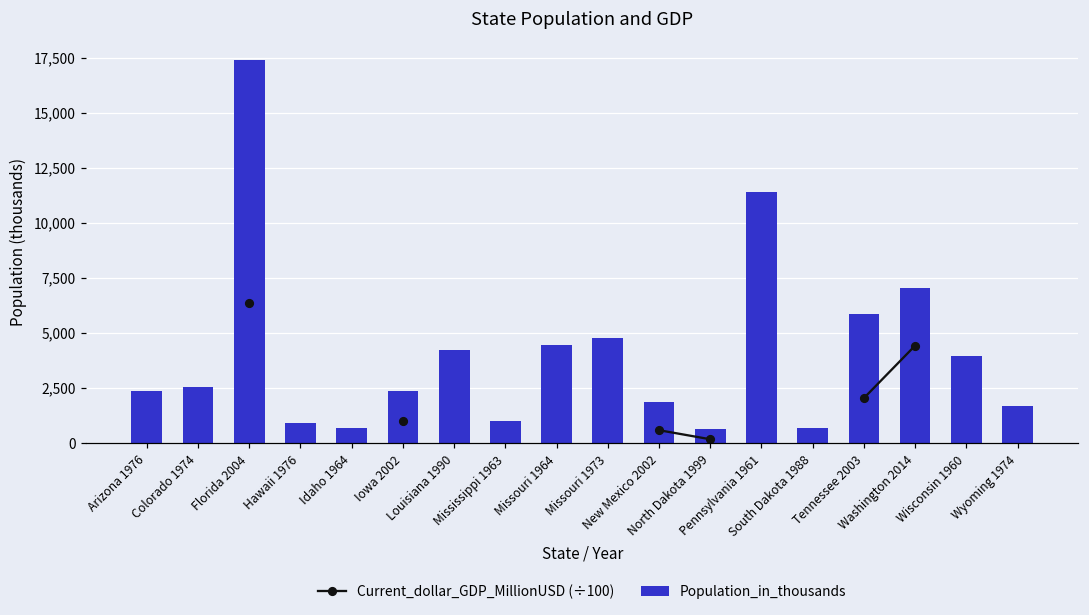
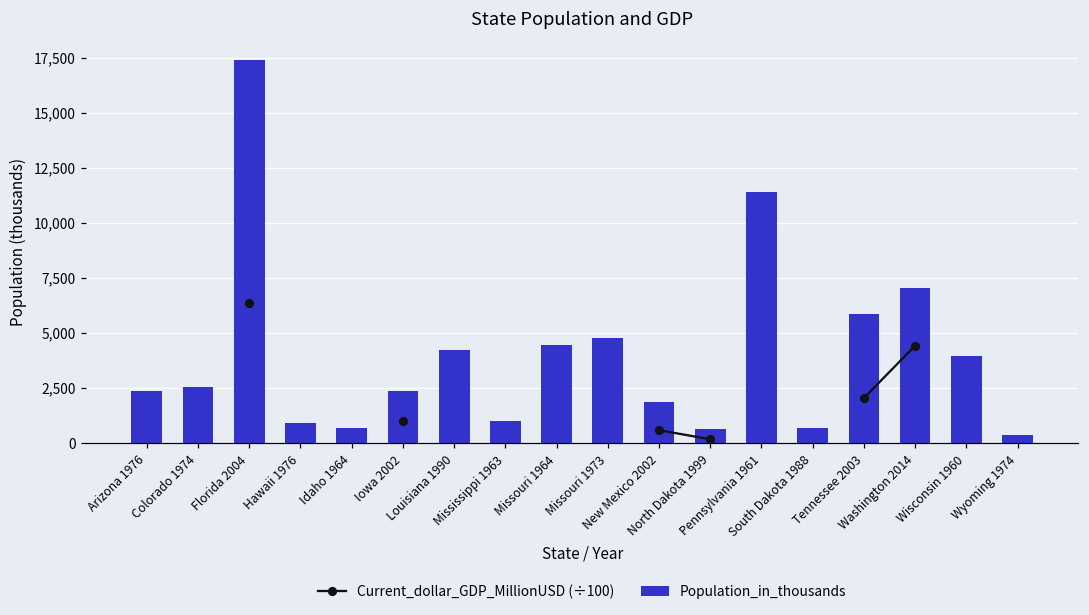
Population_in_thousands, Wyoming 1974: 1,700 -> 400
